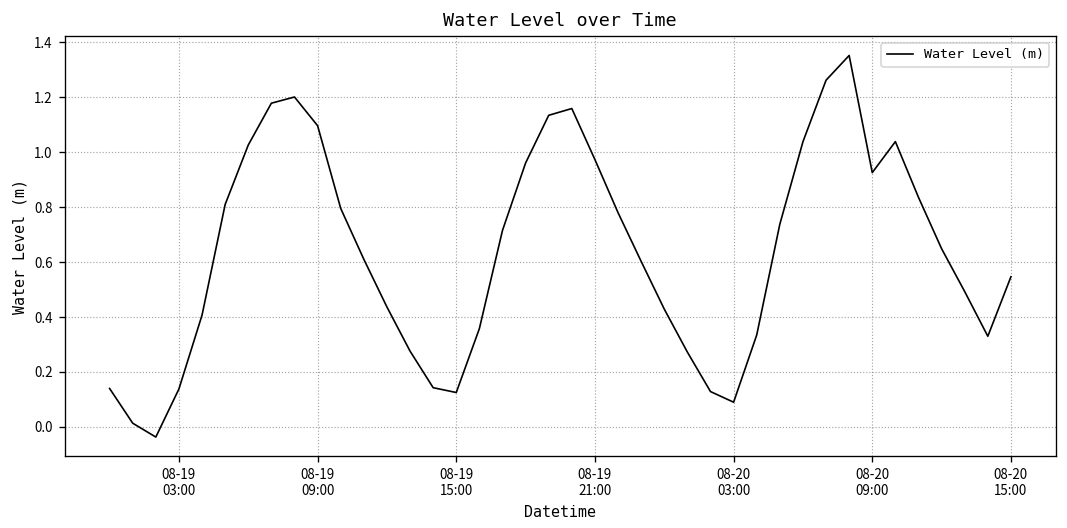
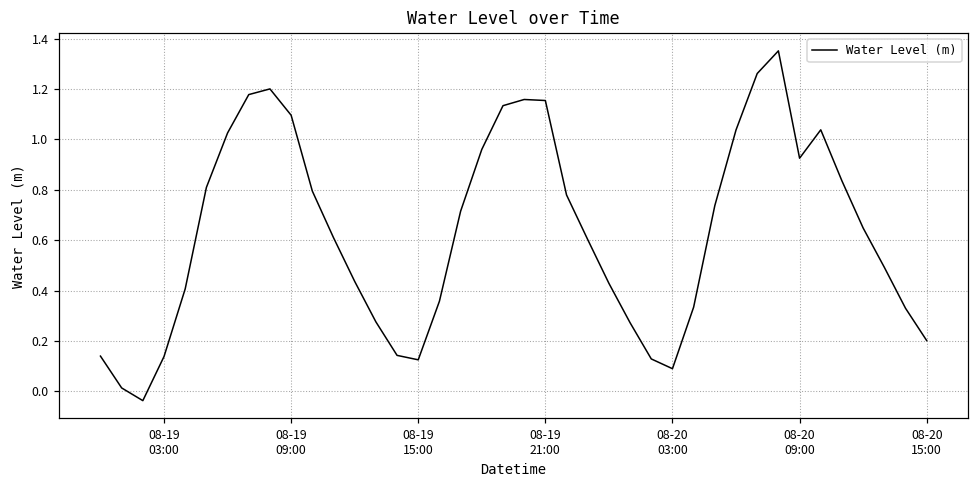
08-19 21:00: 0.97 -> 1.15
08-20 15:00: 0.55 -> 0.20
